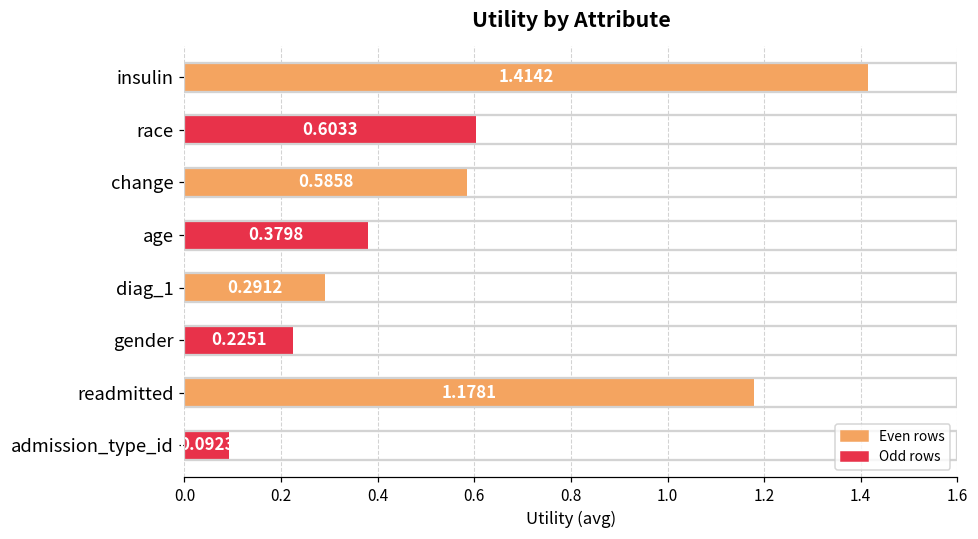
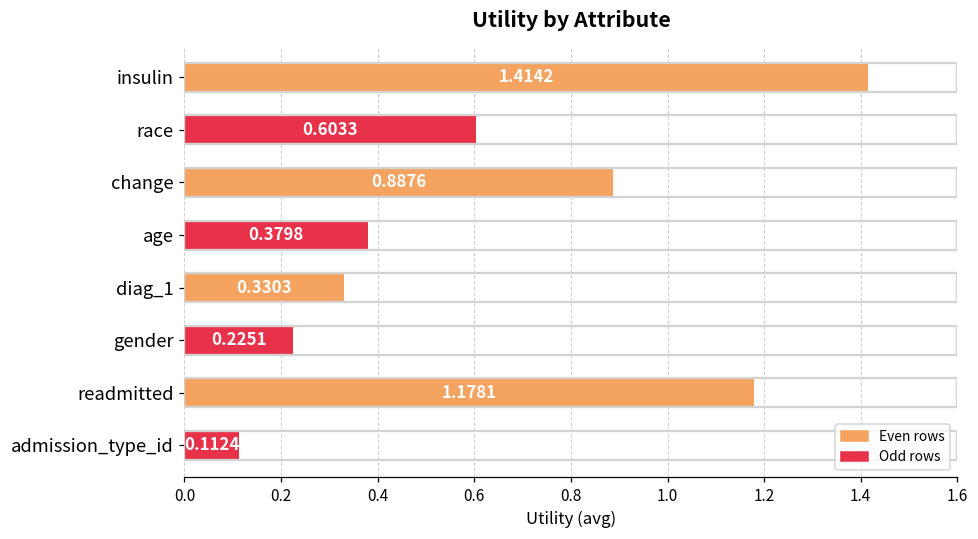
change: 0.5858 -> 0.8876
diag_1: 0.2912 -> 0.3303
admission_type_id: 0.0923 -> 0.1124
